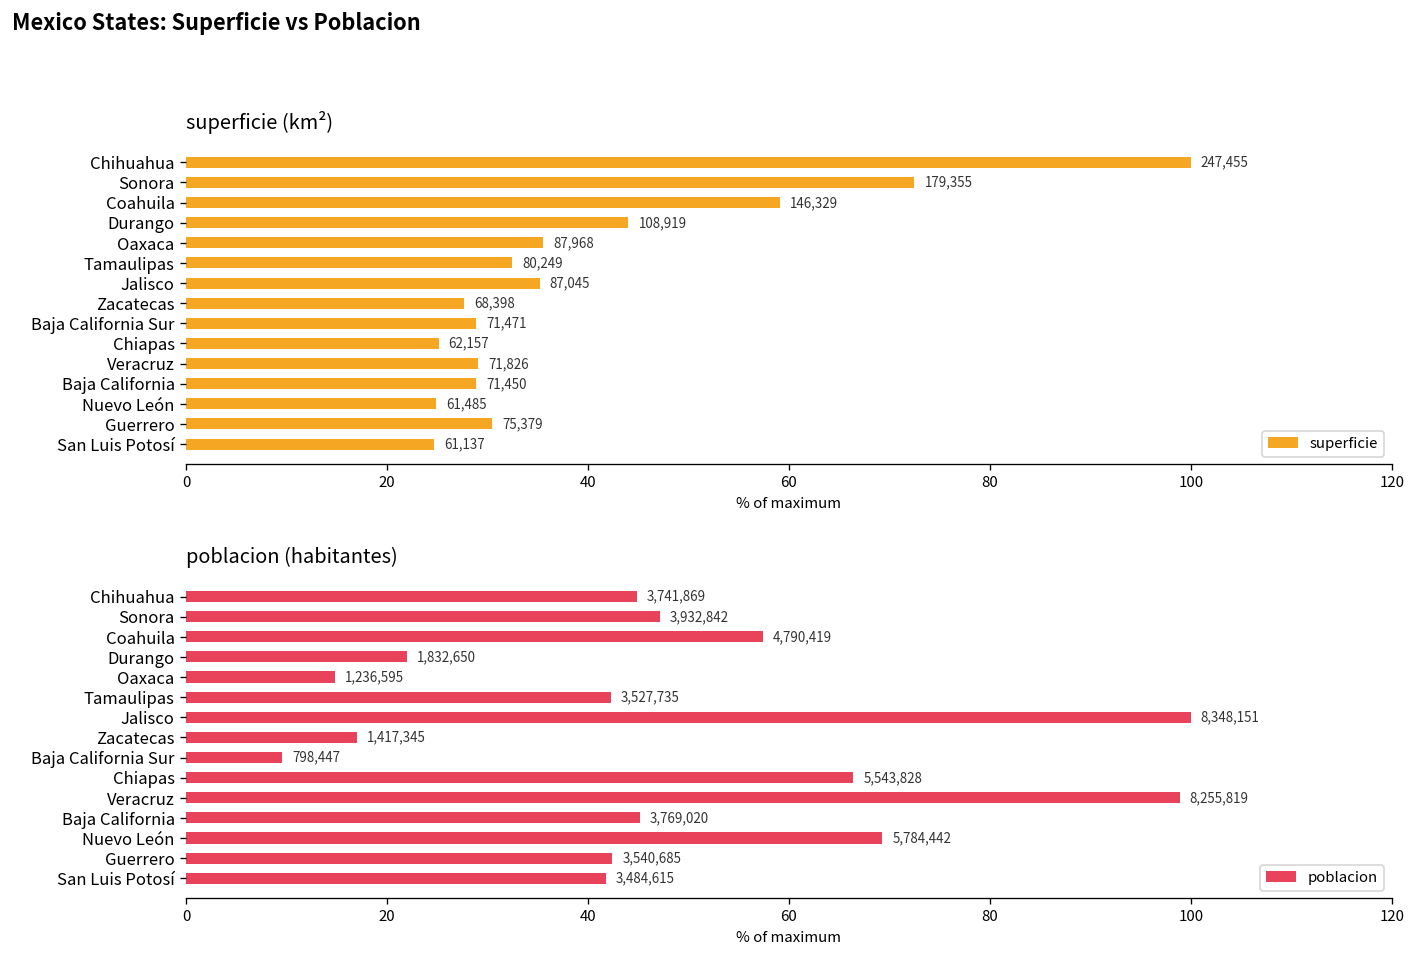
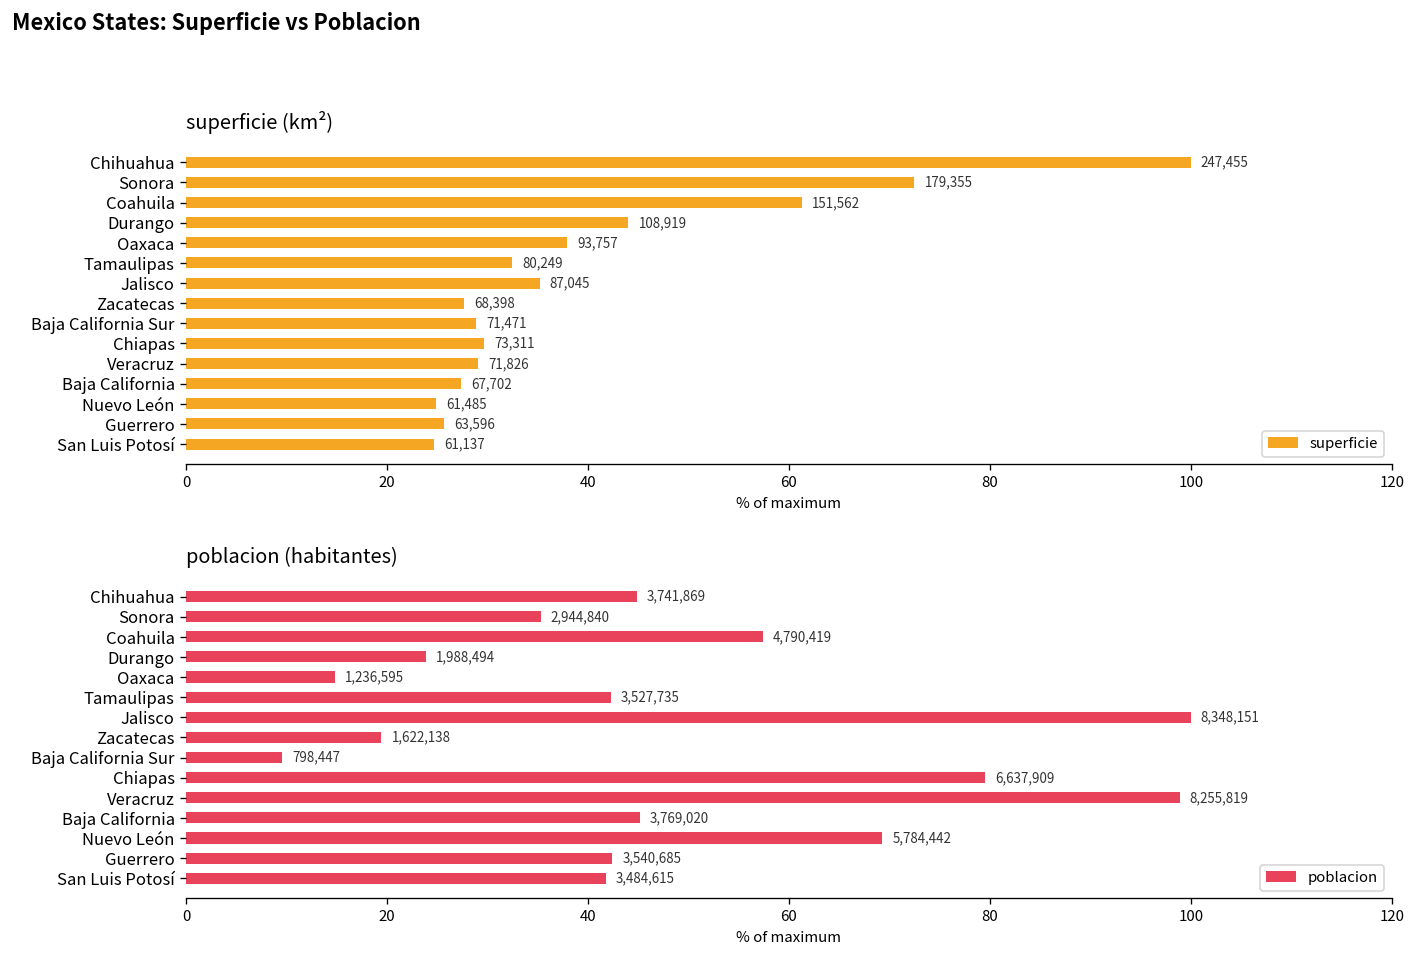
superficie (km²), Coahuila: 146,329 -> 151,562
superficie (km²), Oaxaca: 87,968 -> 93,757
superficie (km²), Chiapas: 62,157 -> 73,311
superficie (km²), Baja California: 71,450 -> 67,702
superficie (km²), Guerrero: 75,379 -> 63,596
poblacion (habitantes), Sonora: 3,932,842 -> 2,944,840
poblacion (habitantes), Durango: 1,832,650 -> 1,988,494
poblacion (habitantes), Zacatecas: 1,417,345 -> 1,622,138
poblacion (habitantes), Chiapas: 5,543,828 -> 6,637,909
